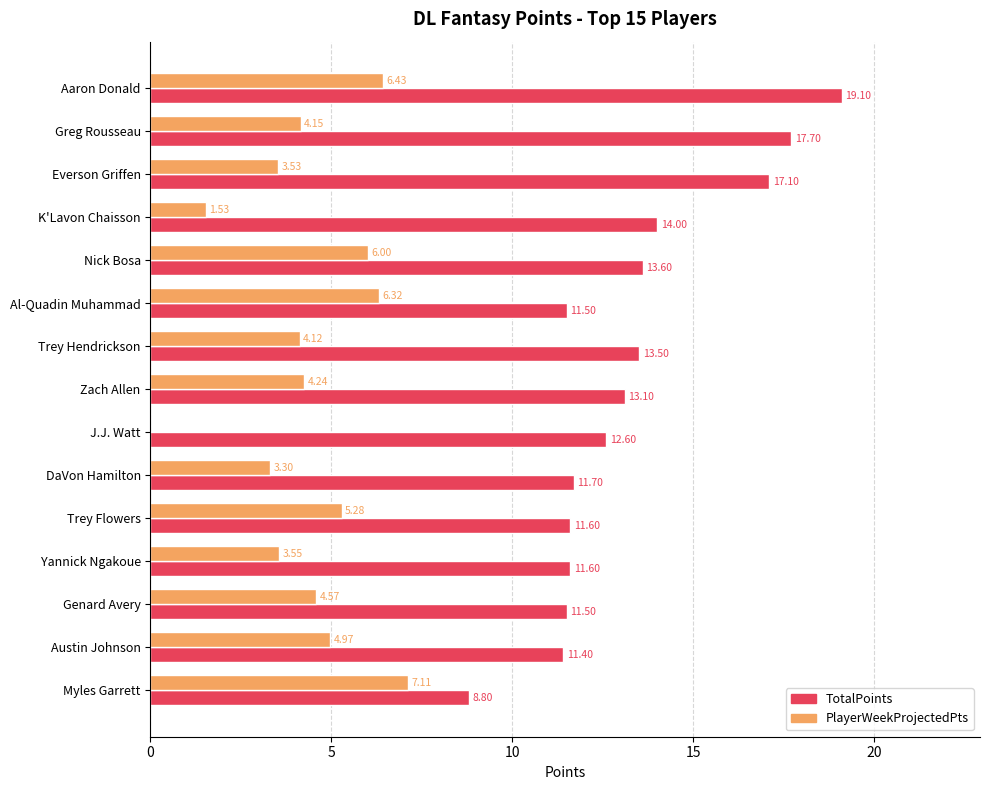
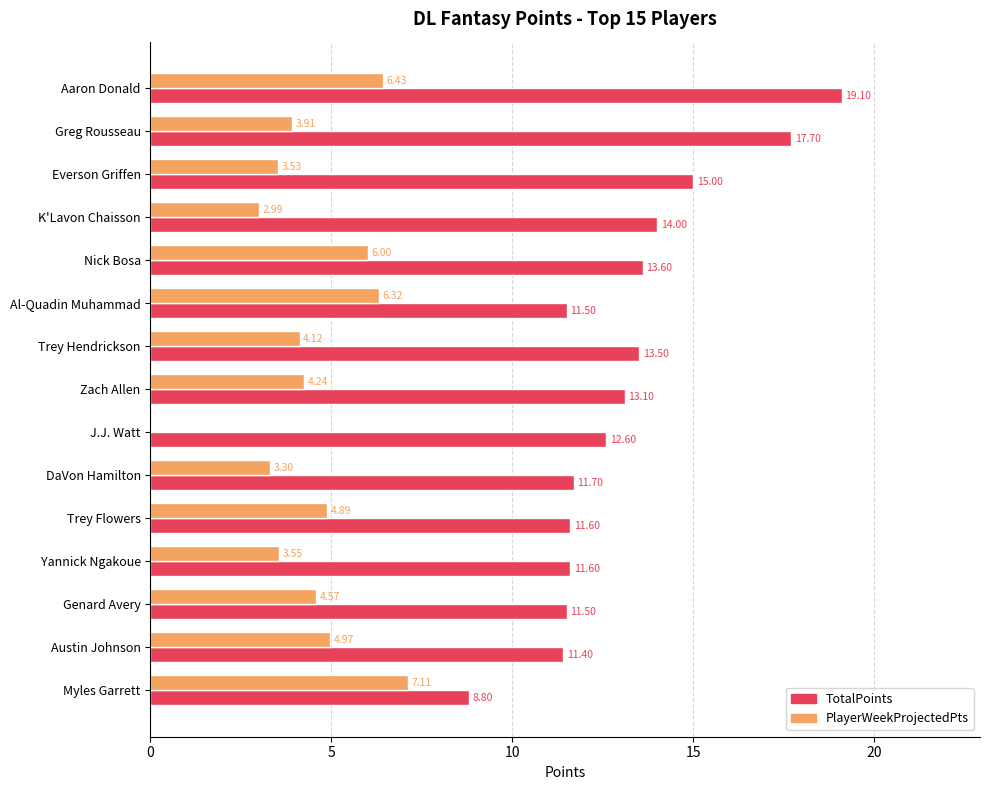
PlayerWeekProjectedPts, Greg Rousseau: 4.15 -> 3.91
TotalPoints, Everson Griffen: 17.10 -> 15.00
PlayerWeekProjectedPts, K'Lavon Chaisson: 1.53 -> 2.99
PlayerWeekProjectedPts, Trey Flowers: 5.28 -> 4.89
